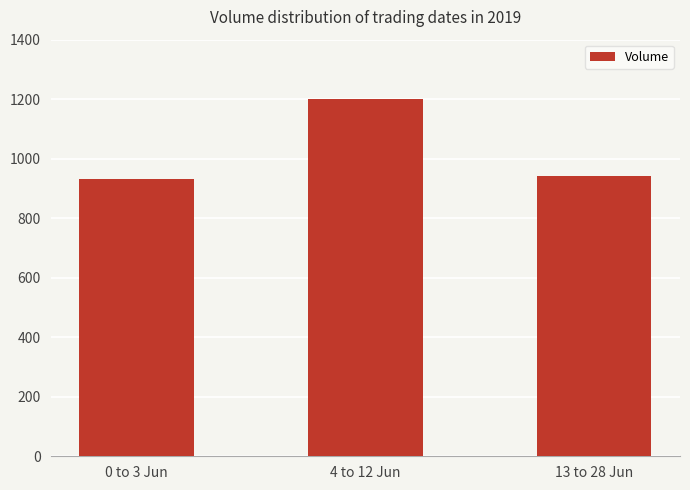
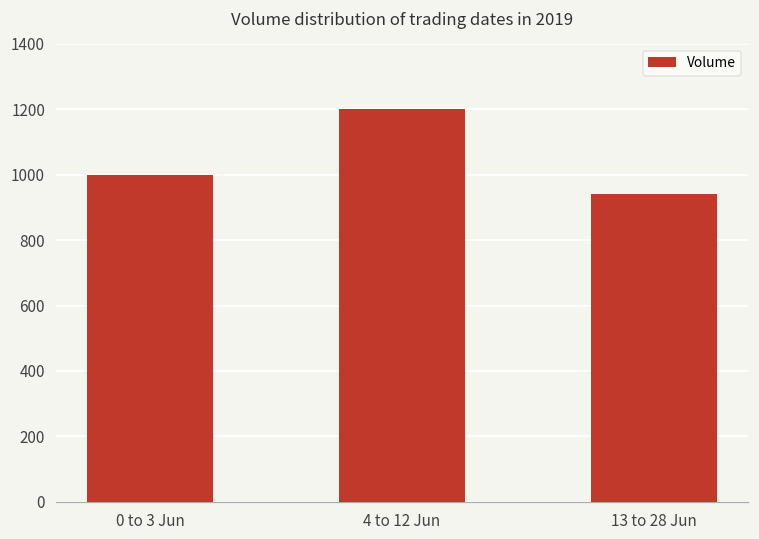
0 to 3 Jun: 930 -> 1000
